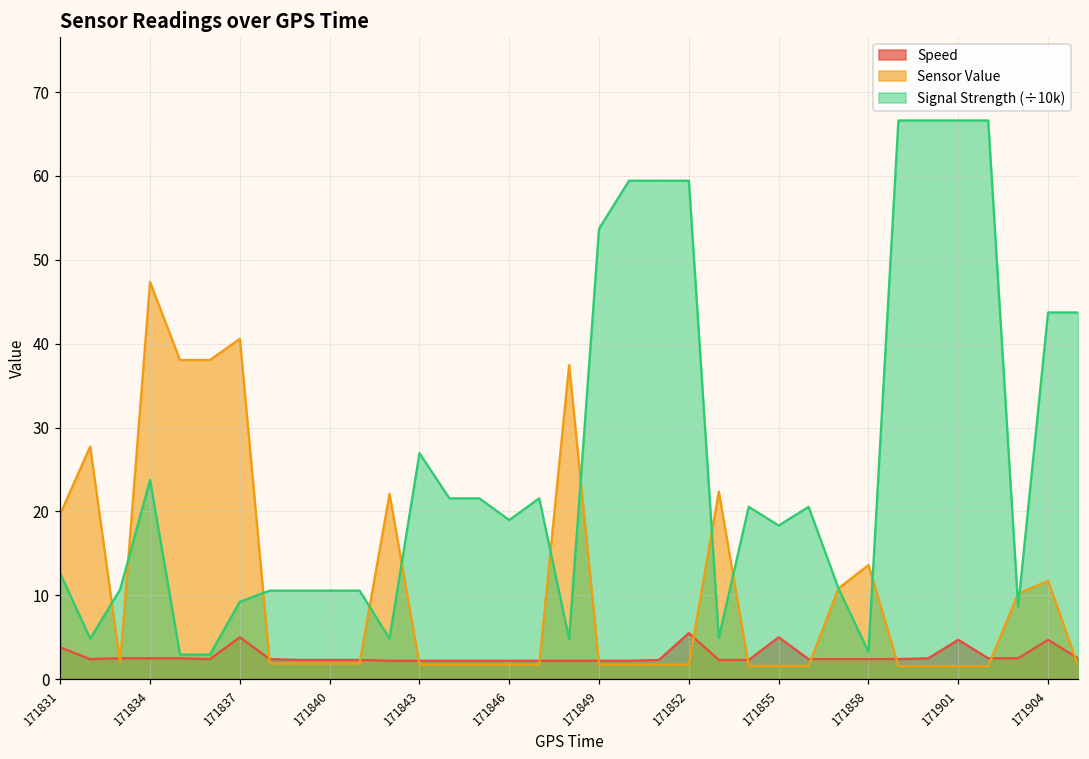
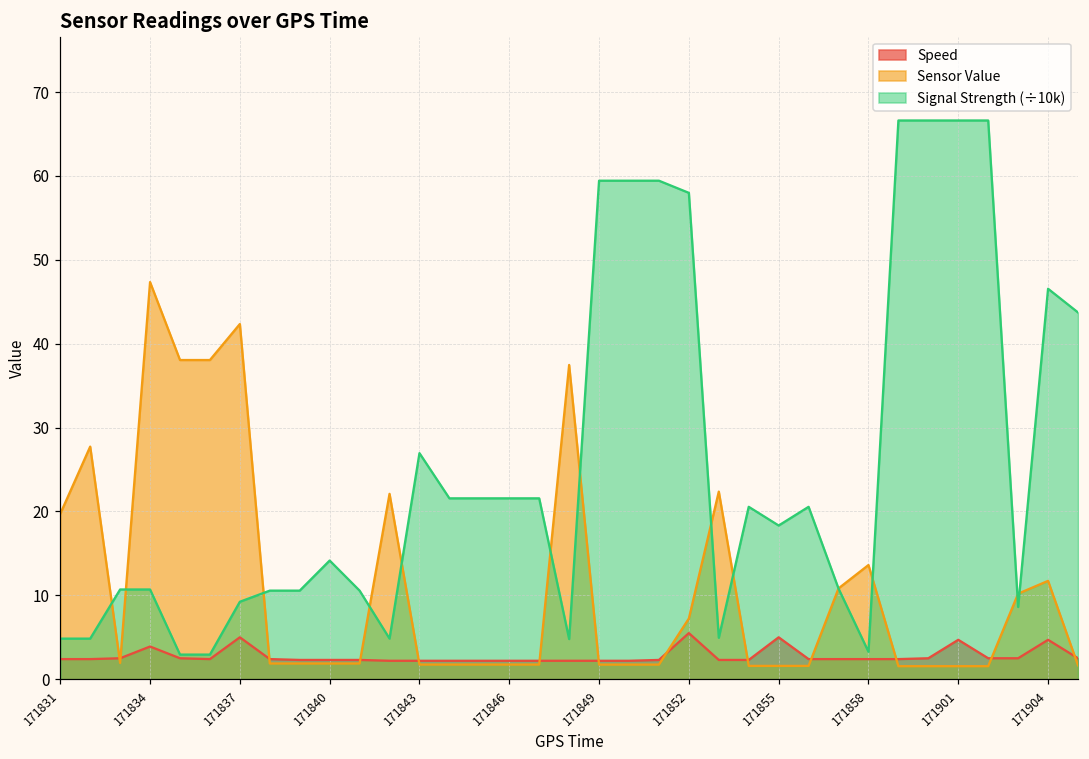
Speed, 171831: 4 -> 2
Signal Strength (÷10k), 171831: 13 -> 5
Speed, 171834: 3 -> 4
Signal Strength (÷10k), 171834: 24 -> 11
Sensor Value, 171837: 41 -> 42
Signal Strength (÷10k), 171840: 11 -> 14
Signal Strength (÷10k), 171846: 19 -> 22
Signal Strength (÷10k), 171849: 54 -> 59
Sensor Value, 171852: 2 -> 7
Signal Strength (÷10k), 171852: 59 -> 58
Signal Strength (÷10k), 171904: 44 -> 47
